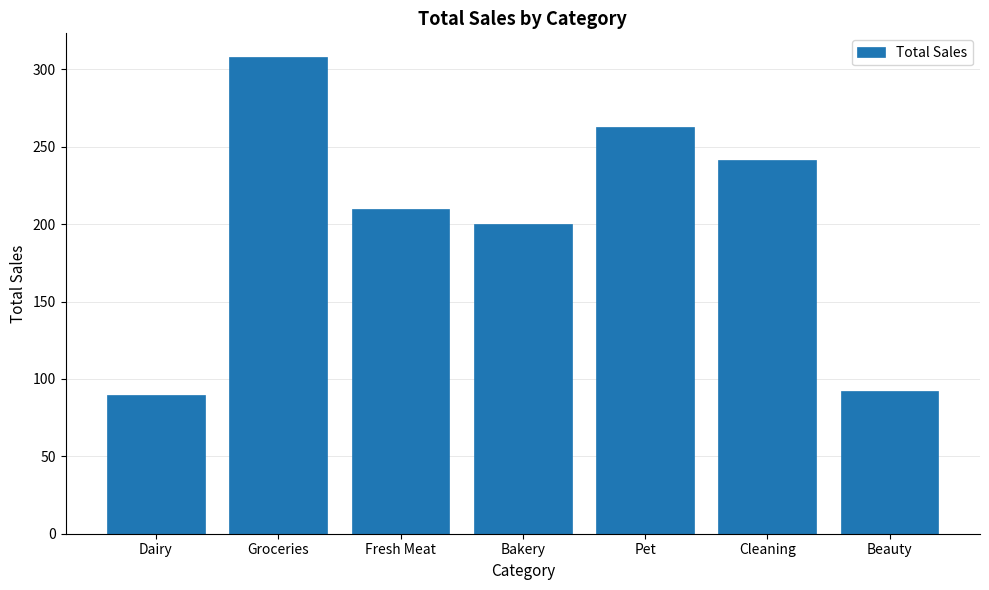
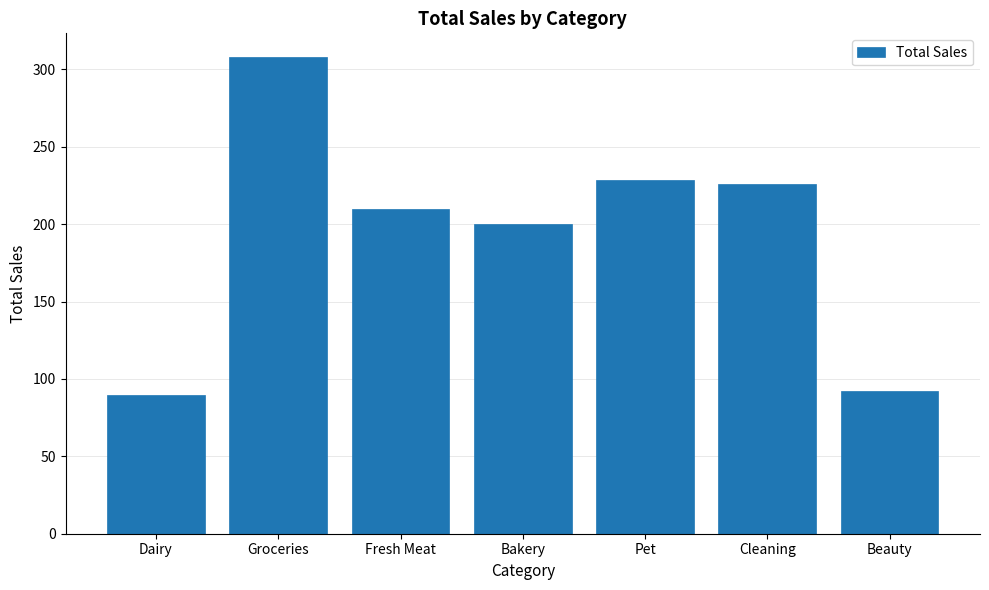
Pet: 263 -> 229
Cleaning: 241 -> 226
